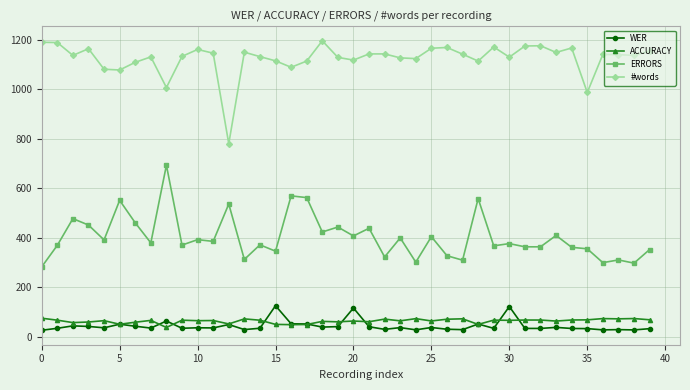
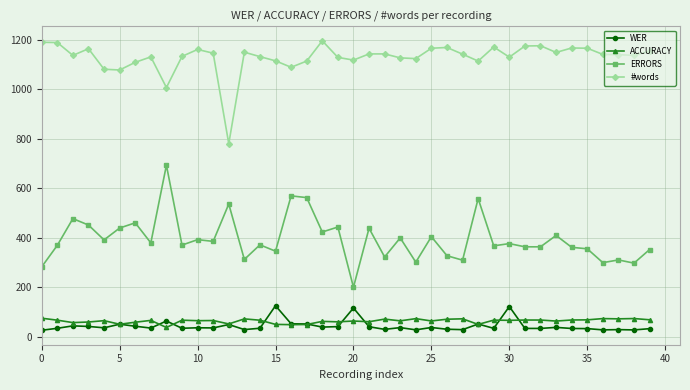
ERRORS, 5: 550 -> 440
ERRORS, 20: 410 -> 200
#words, 35: 990 -> 1170
